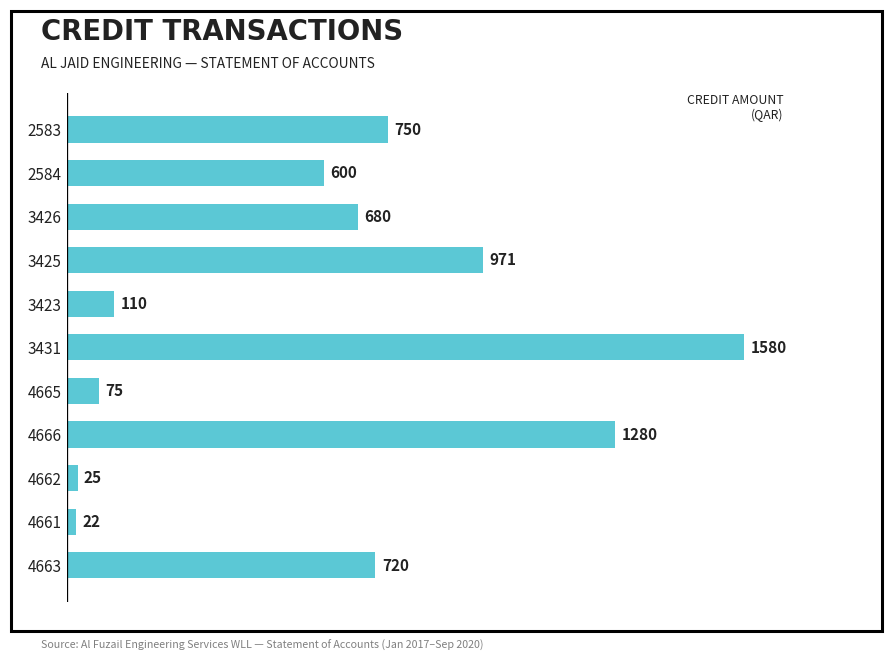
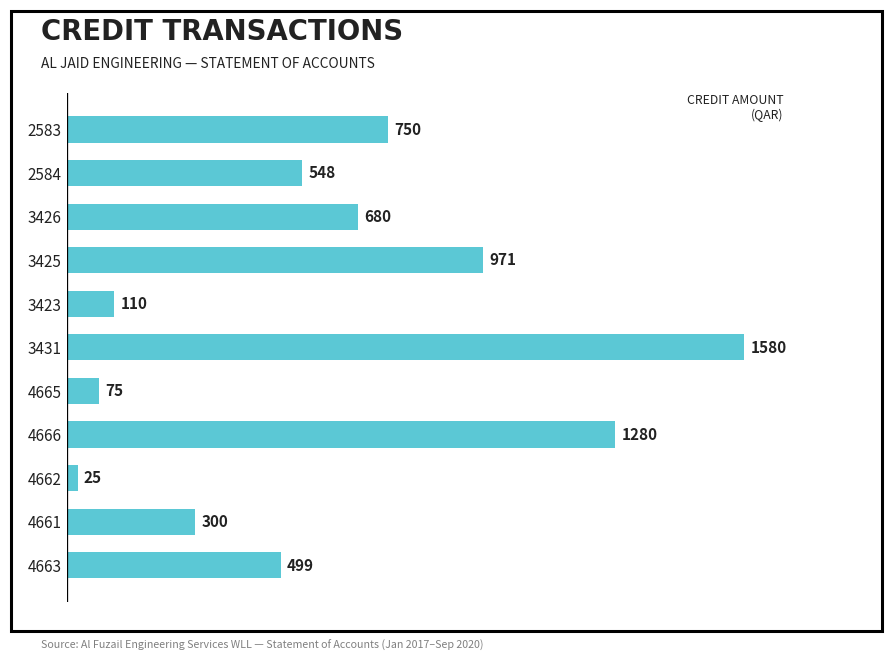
2584: 600 -> 548
4661: 22 -> 300
4663: 720 -> 499
